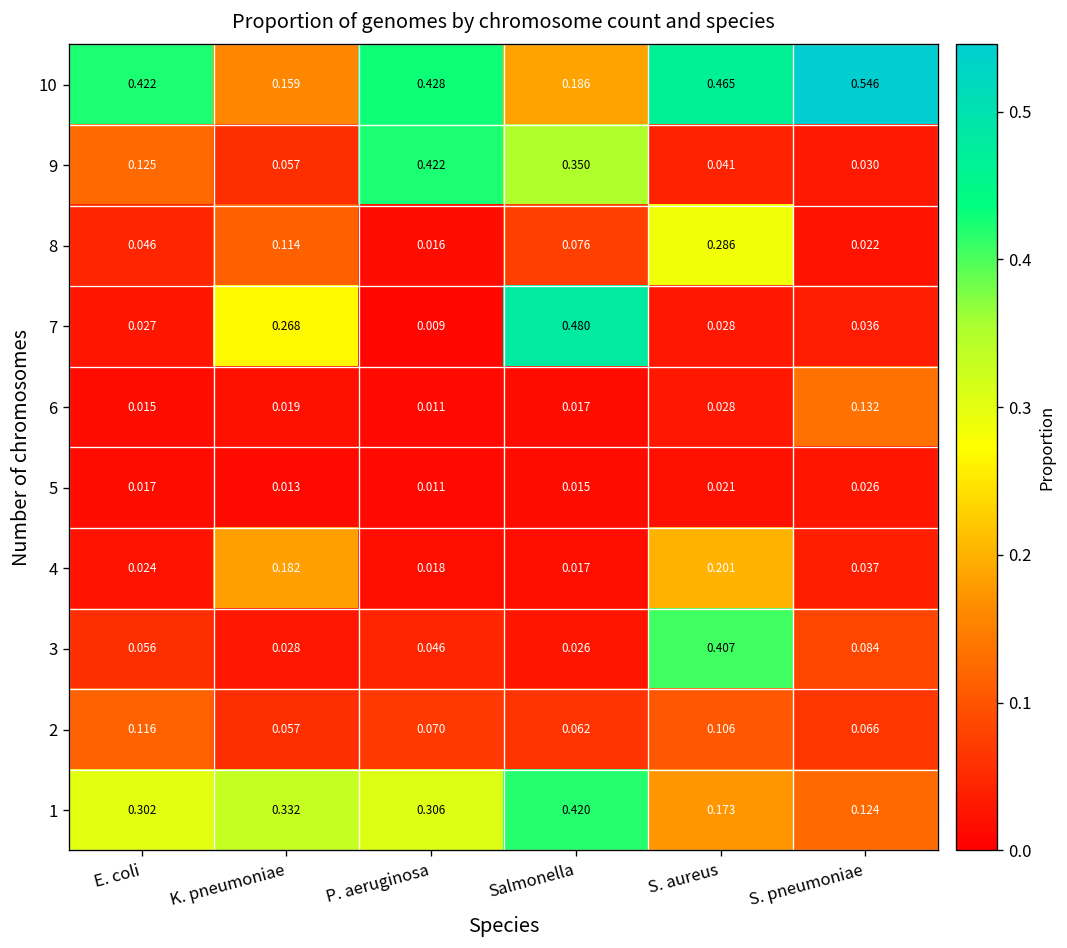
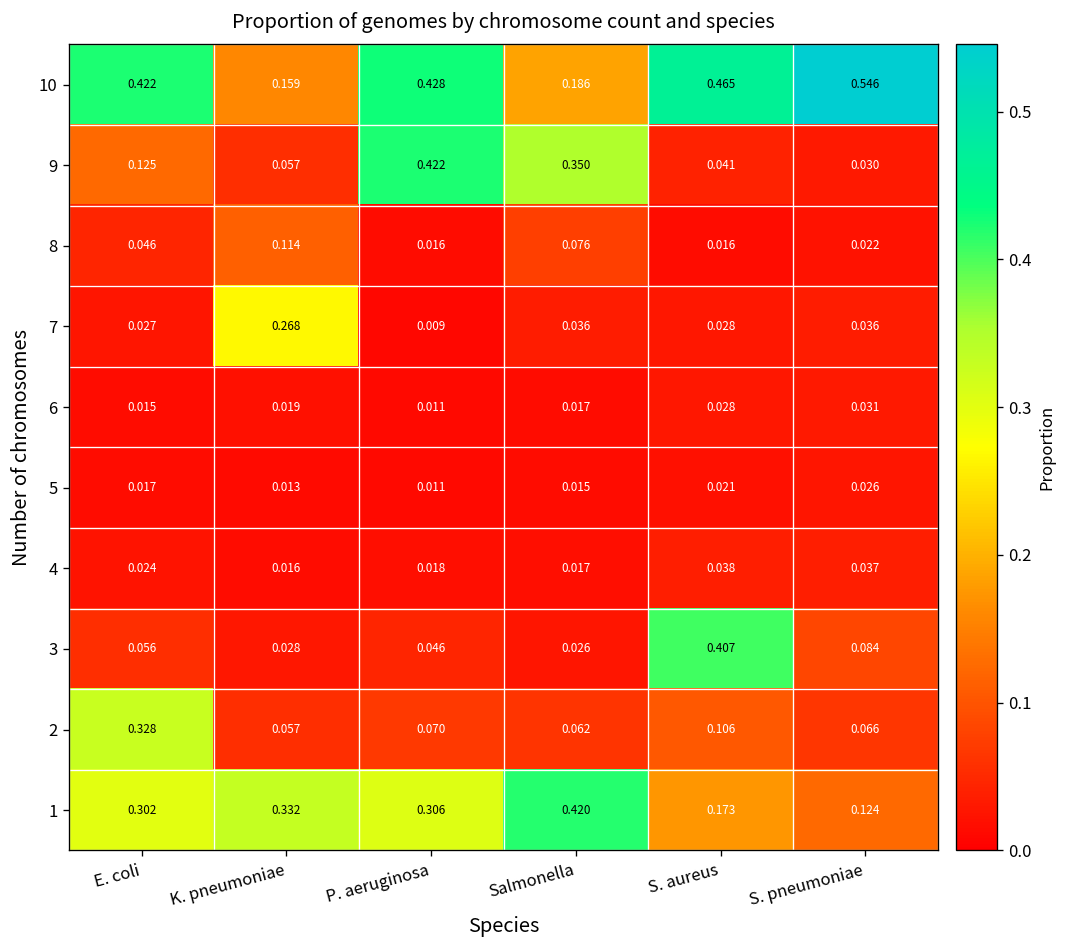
8, S. aureus: 0.286 -> 0.016
7, Salmonella: 0.480 -> 0.036
6, S. pneumoniae: 0.132 -> 0.031
4, K. pneumoniae: 0.182 -> 0.016
4, S. aureus: 0.201 -> 0.038
2, E. coli: 0.116 -> 0.328
